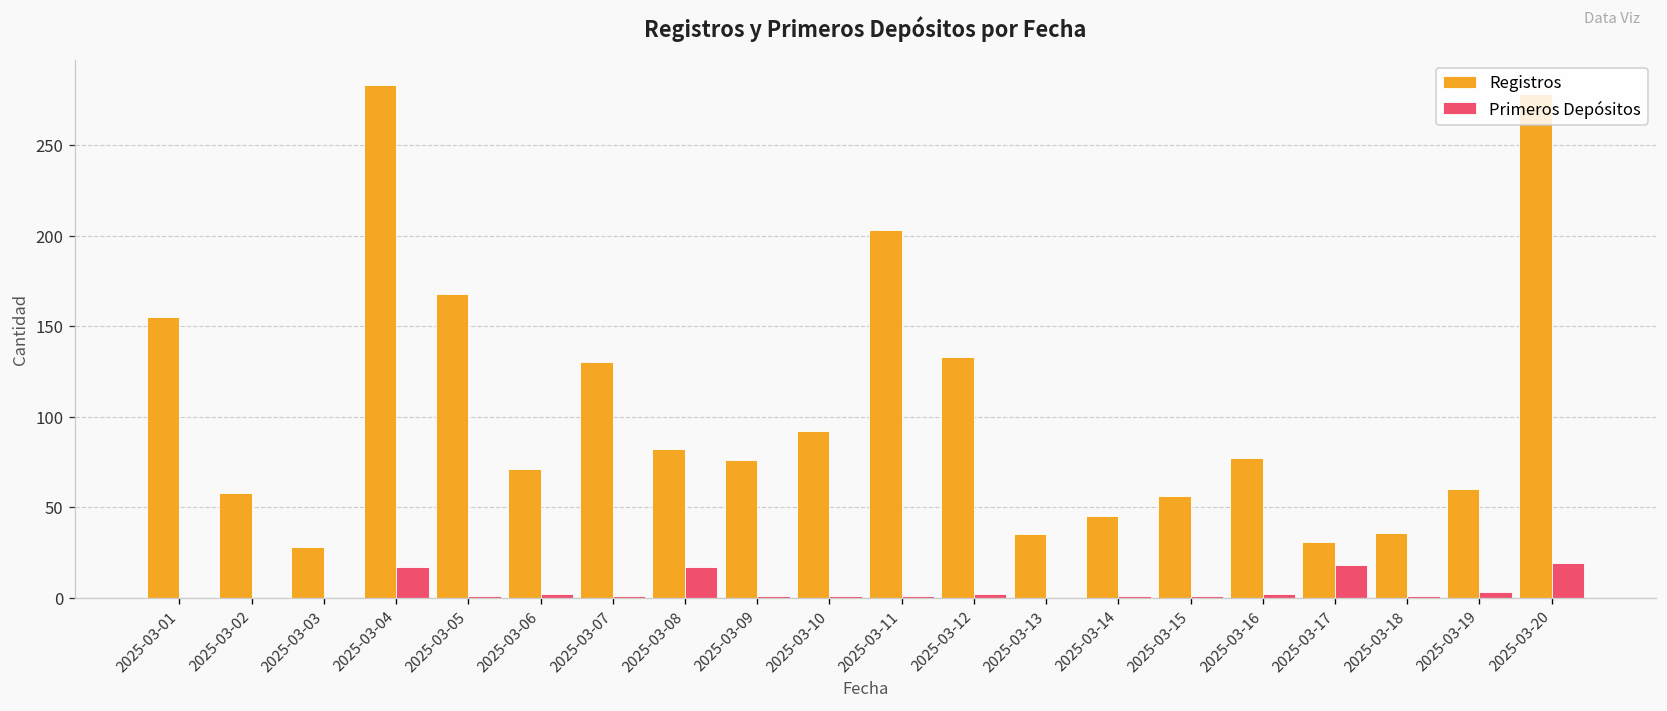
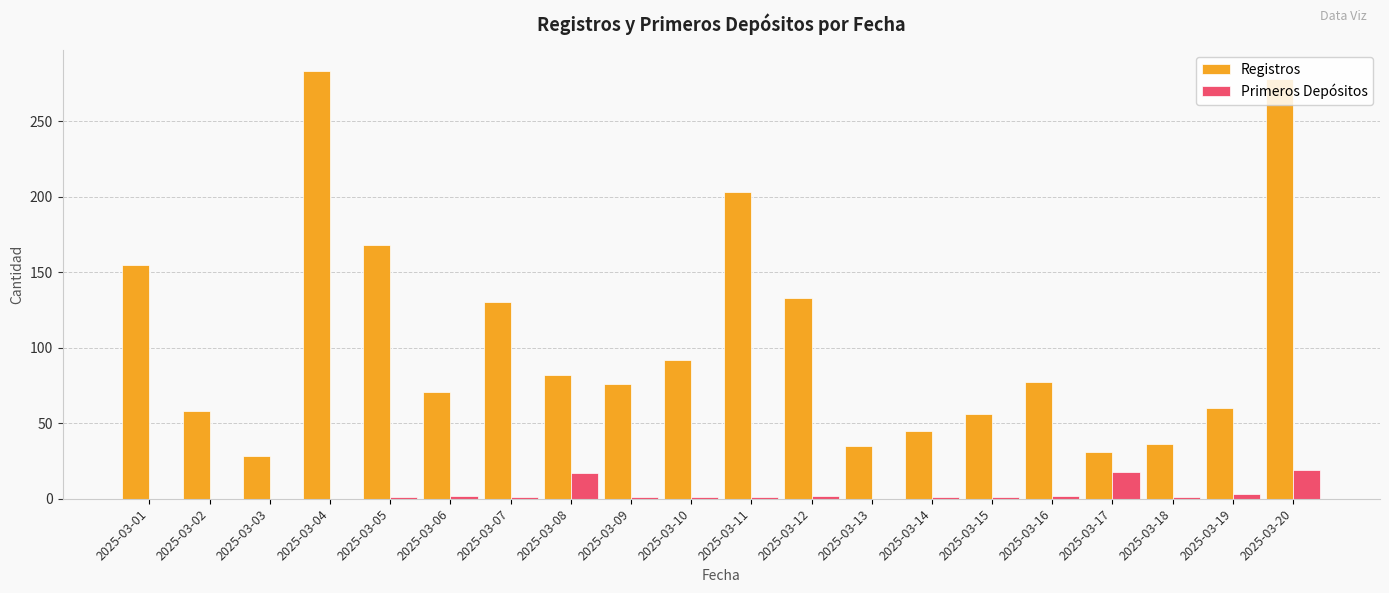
Primeros Depósitos, 2025-03-04: 17 -> 0
